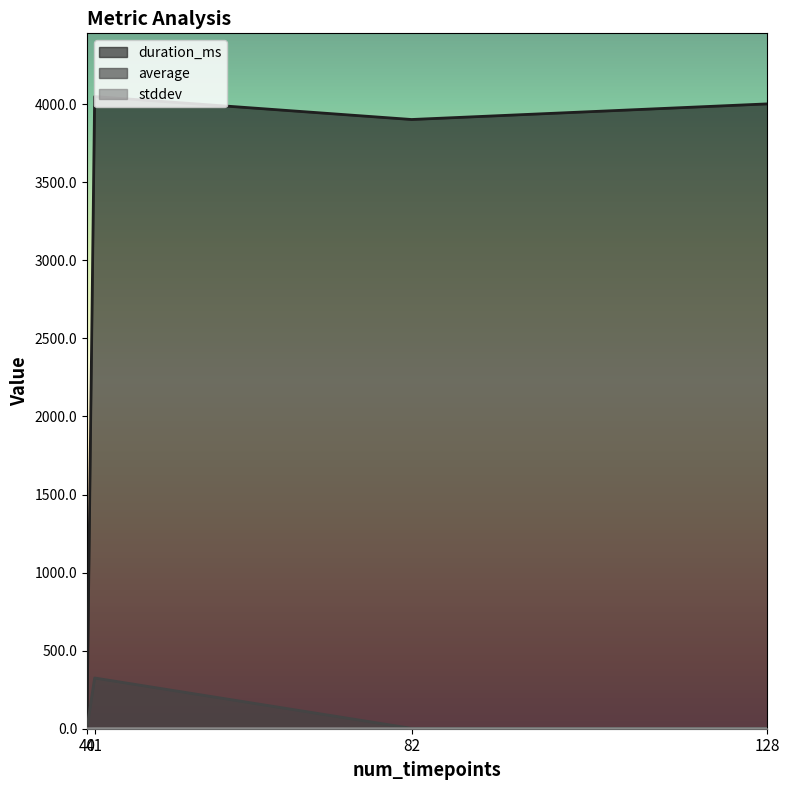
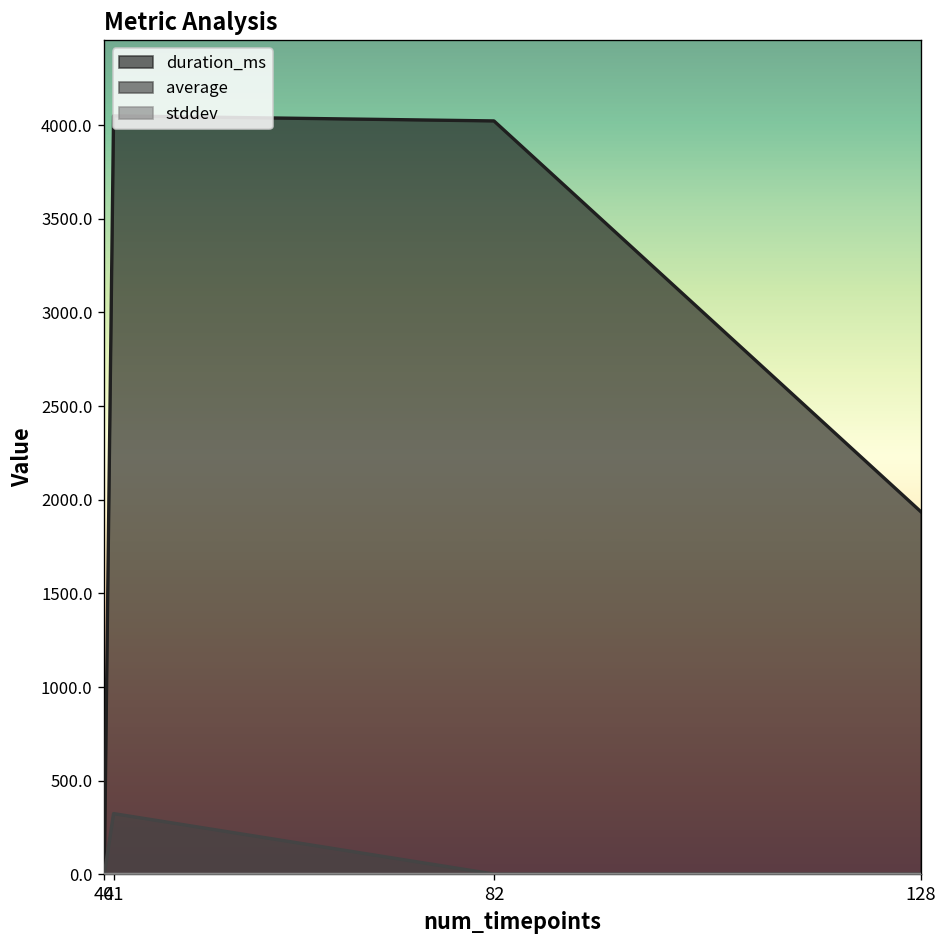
duration_ms, 82: 3900 -> 4020
duration_ms, 128: 4000 -> 1940
